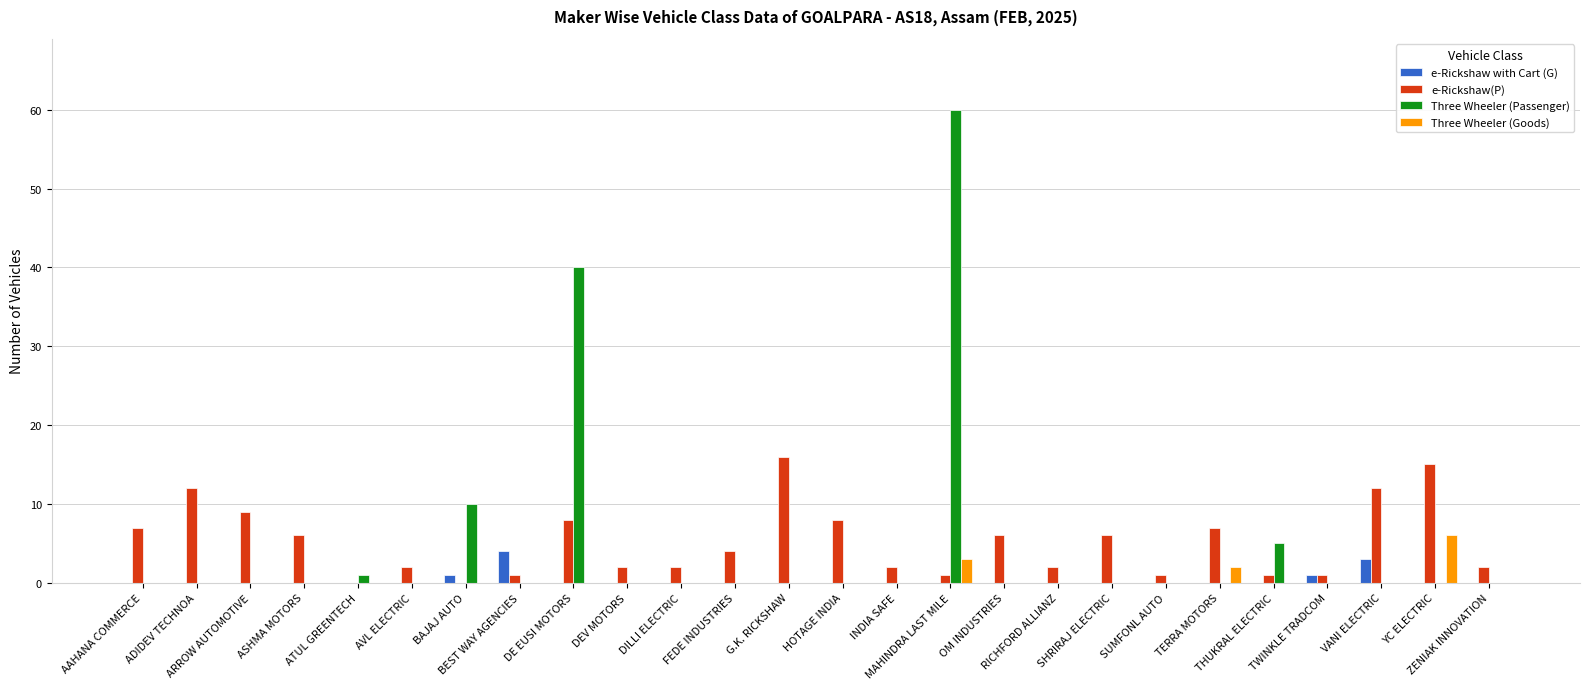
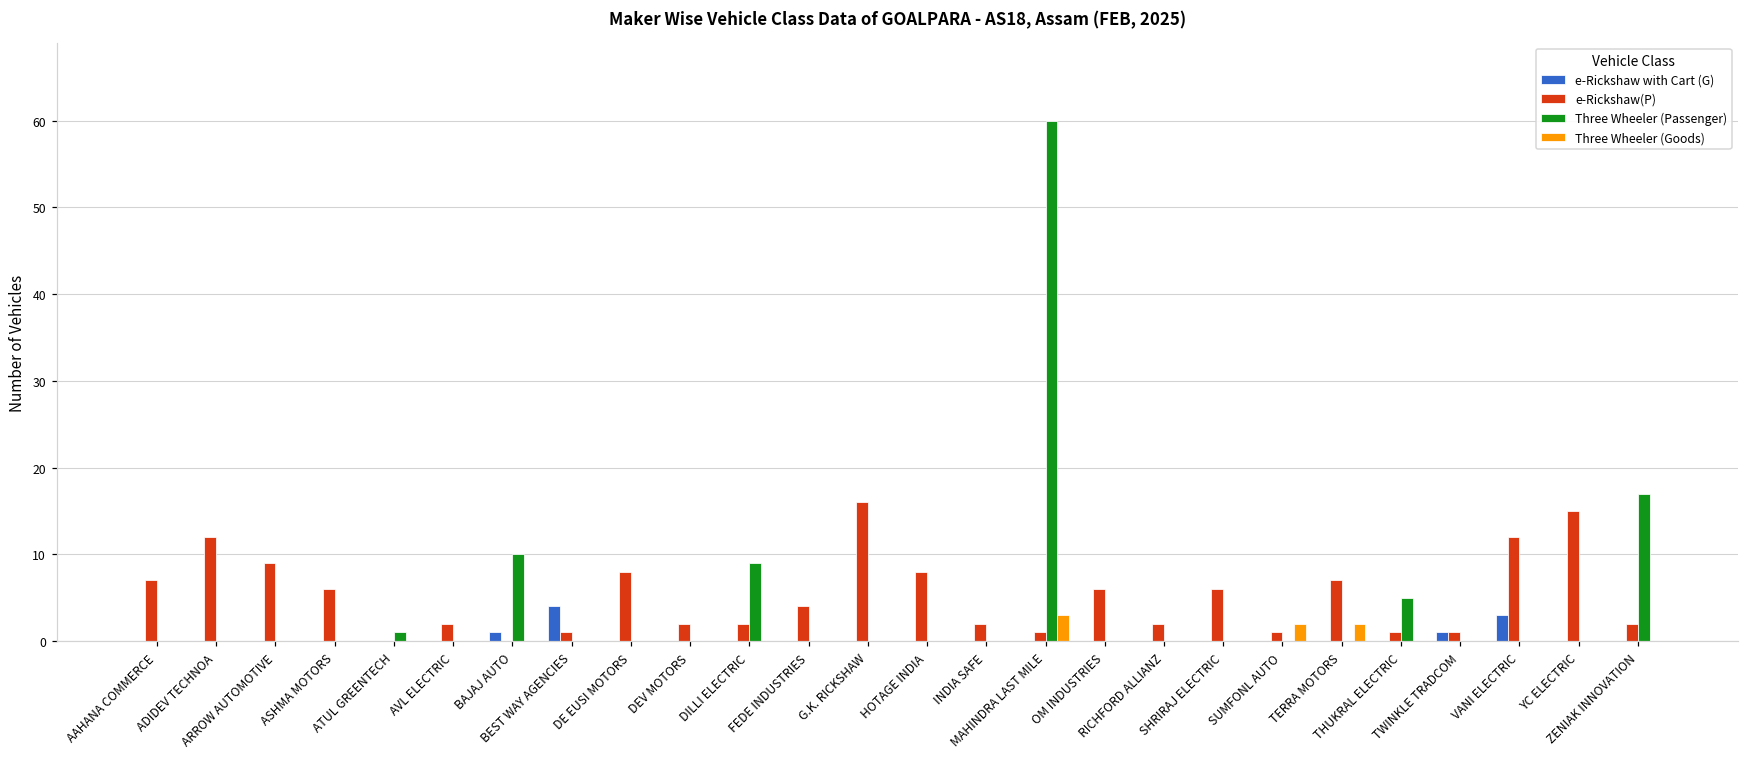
Three Wheeler (Passenger), DE EUSI MOTORS: 40 -> 0
Three Wheeler (Passenger), DILLI ELECTRIC: 0 -> 9
Three Wheeler (Goods), SUMFONL AUTO: 0 -> 2
Three Wheeler (Goods), YC ELECTRIC: 6 -> 0
Three Wheeler (Passenger), ZENIAK INNOVATION: 0 -> 17
